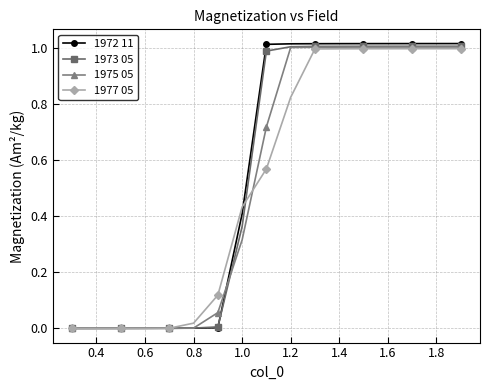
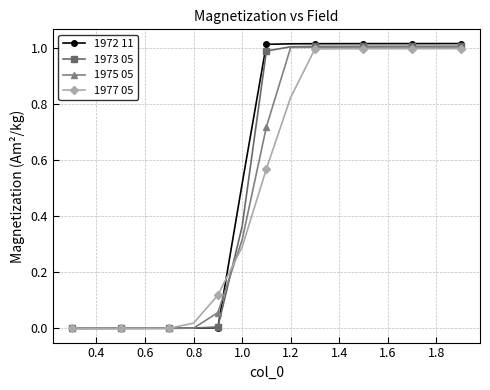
1972 11, 1.0: 0.41 -> 0.51
1977 05, 1.0: 0.43 -> 0.29
